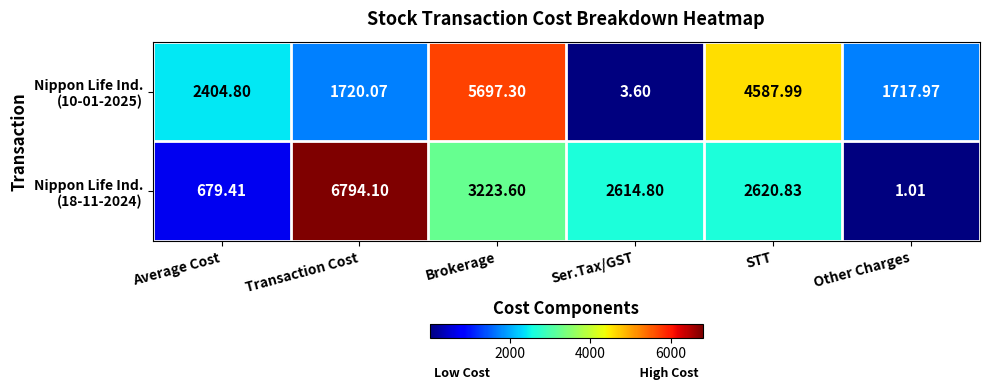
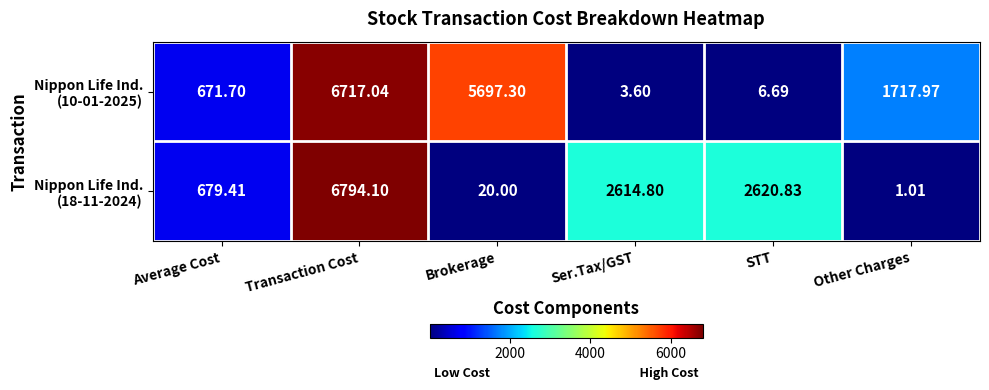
Nippon Life Ind. (10-01-2025), Average Cost: 2404.80 -> 671.70
Nippon Life Ind. (10-01-2025), Transaction Cost: 1720.07 -> 6717.04
Nippon Life Ind. (10-01-2025), STT: 4587.99 -> 6.69
Nippon Life Ind. (18-11-2024), Brokerage: 3223.60 -> 20.00
